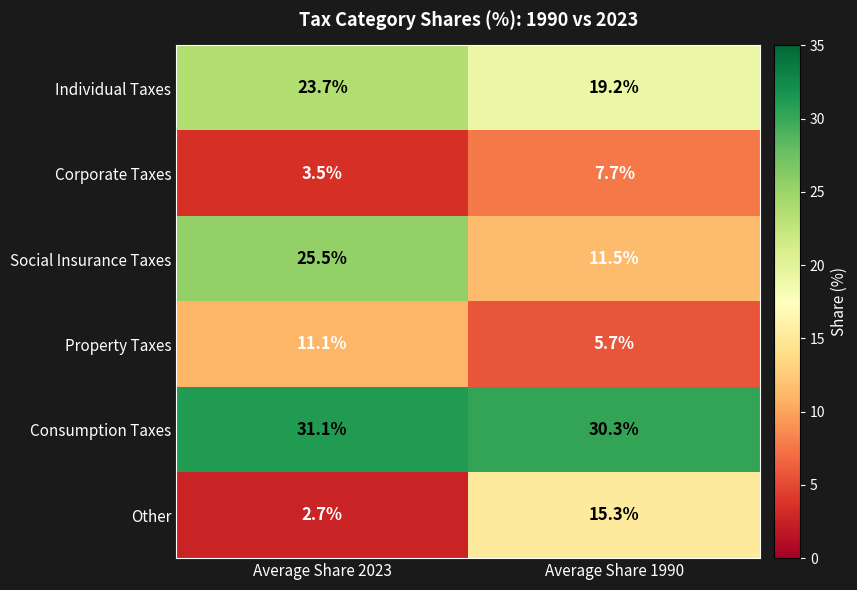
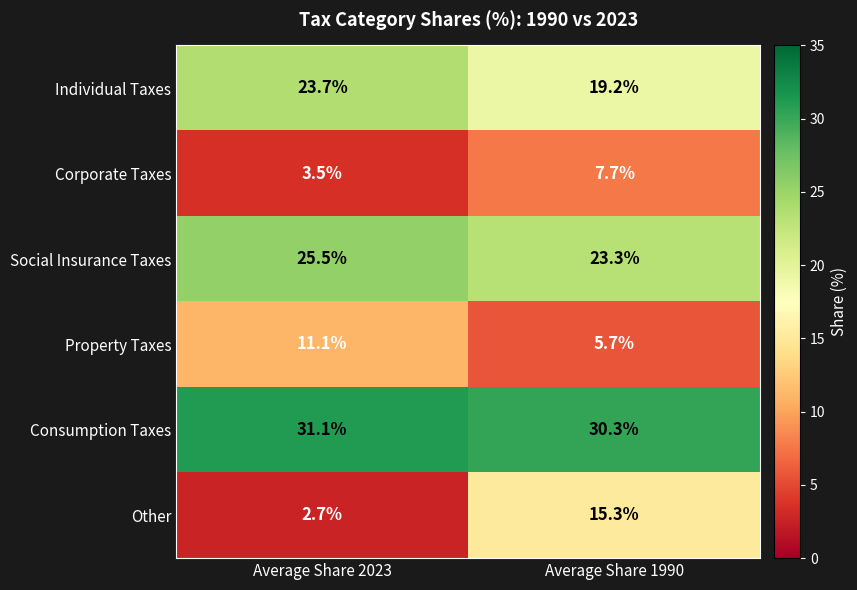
Social Insurance Taxes, Average Share 1990: 11.5% -> 23.3%
